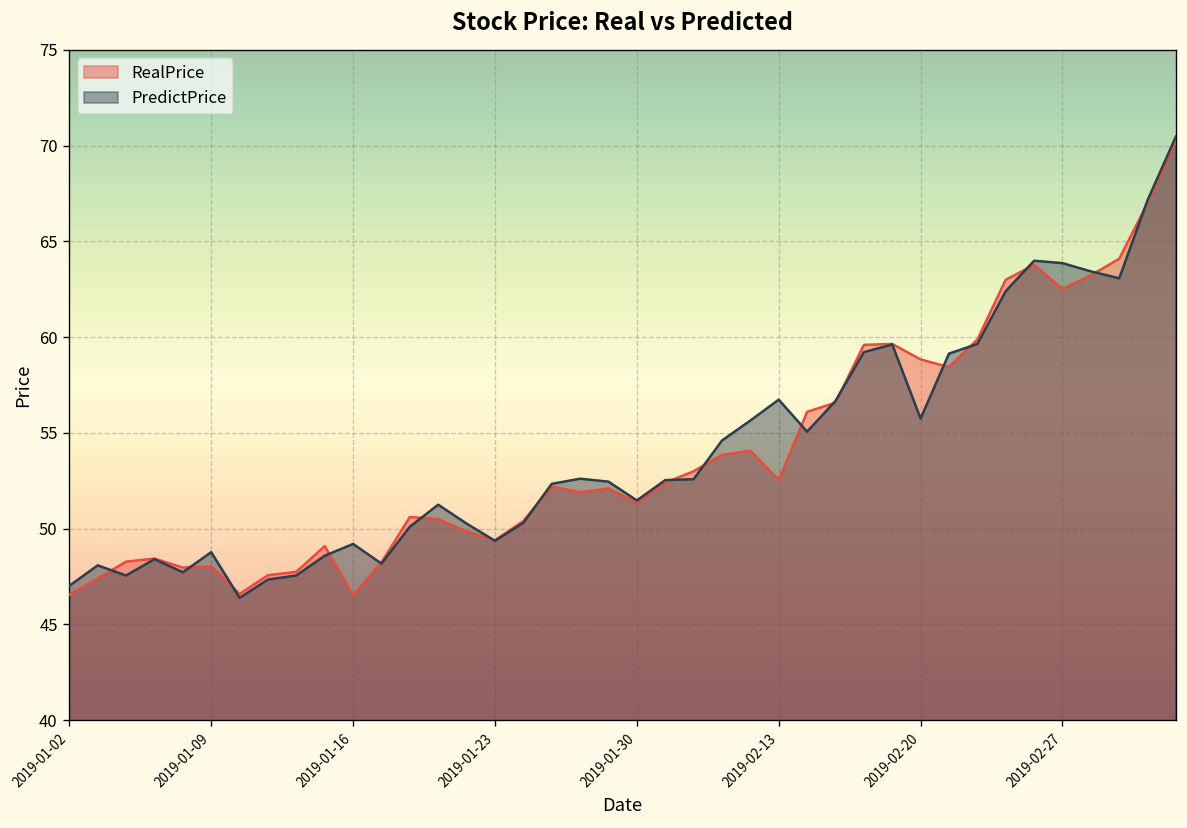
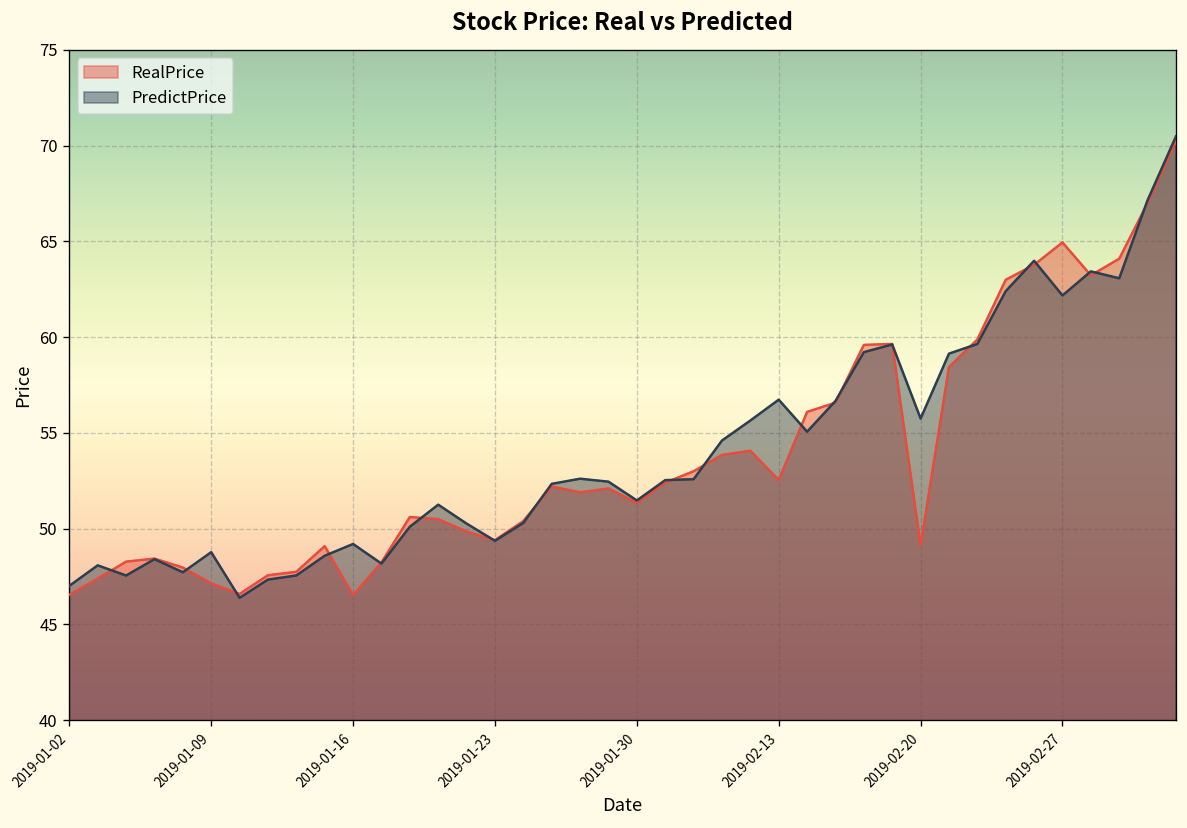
RealPrice, 2019-01-09: 48.0 -> 47.1
RealPrice, 2019-02-20: 58.8 -> 49.1
RealPrice, 2019-02-27: 62.5 -> 65.0
PredictPrice, 2019-02-27: 63.9 -> 62.2
